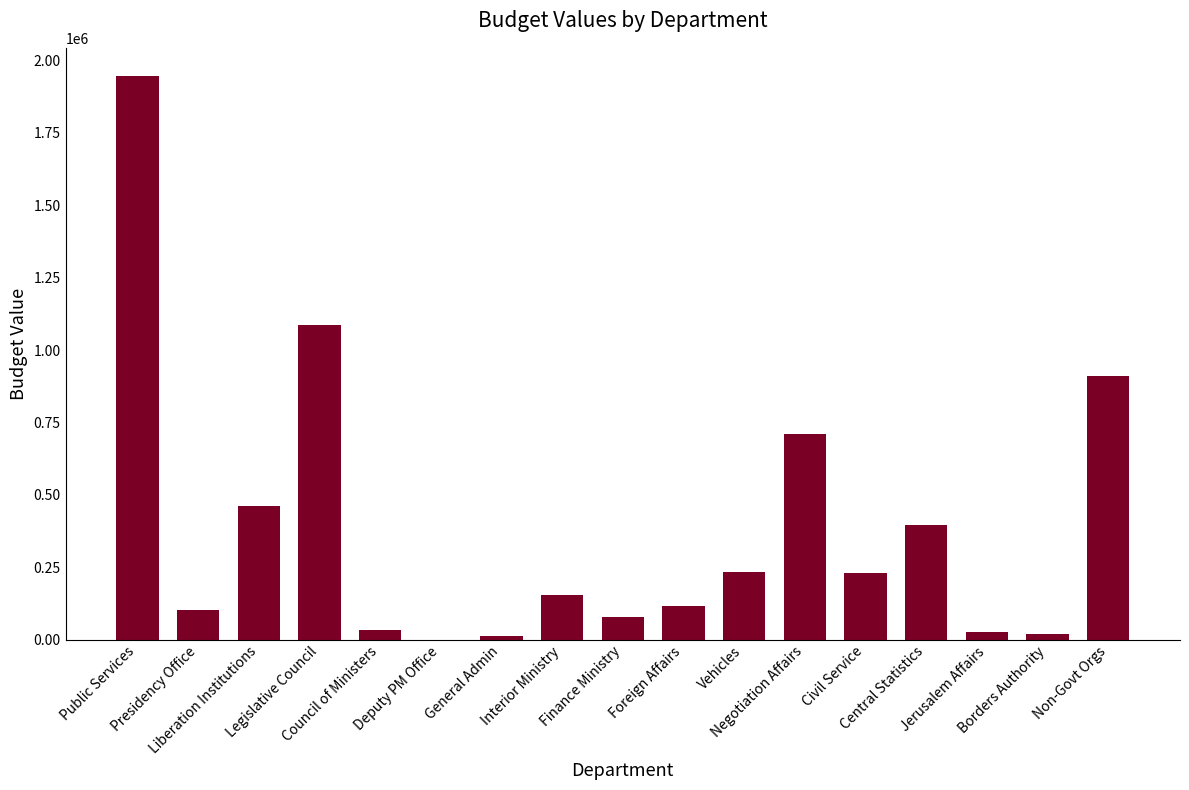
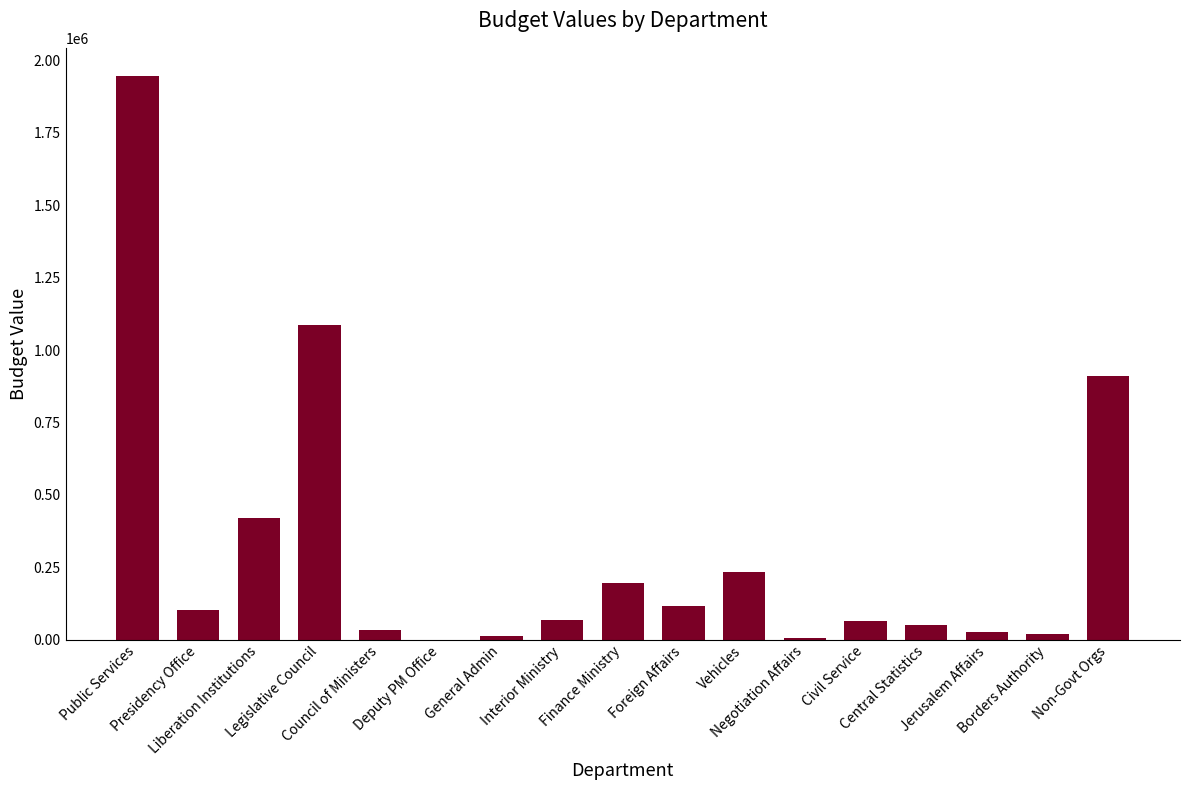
Liberation Institutions: 460000 -> 420000
Interior Ministry: 150000 -> 70000
Finance Ministry: 80000 -> 200000
Negotiation Affairs: 710000 -> 10000
Civil Service: 230000 -> 70000
Central Statistics: 400000 -> 50000
